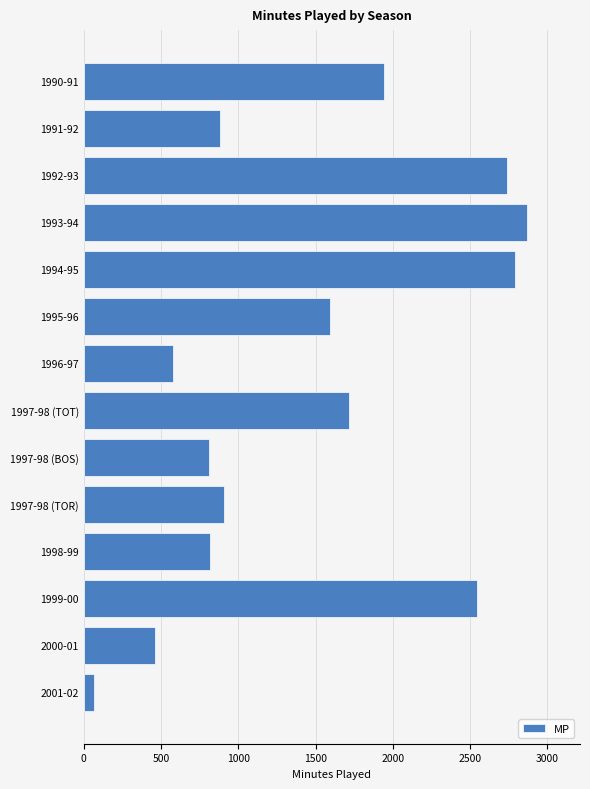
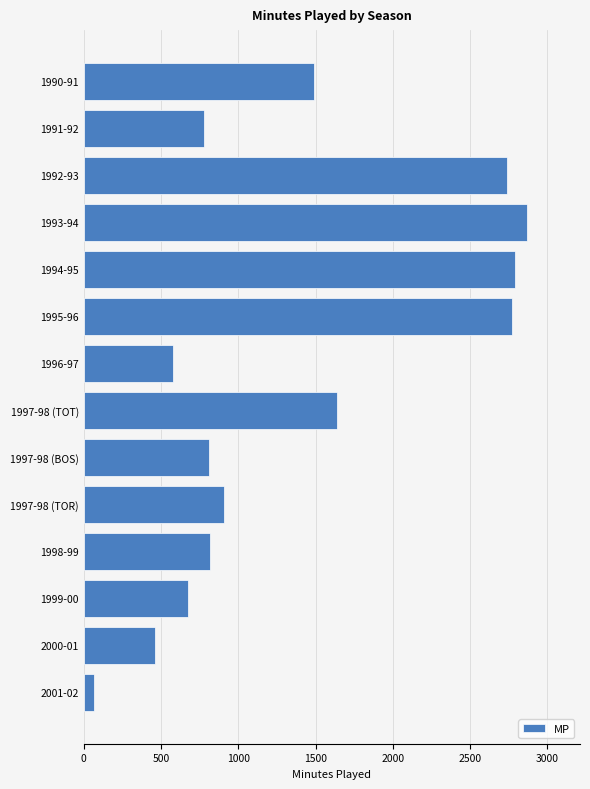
1990-91: 1950 -> 1490
1991-92: 880 -> 780
1995-96: 1590 -> 2770
1997-98 (TOT): 1720 -> 1640
1999-00: 2540 -> 670
